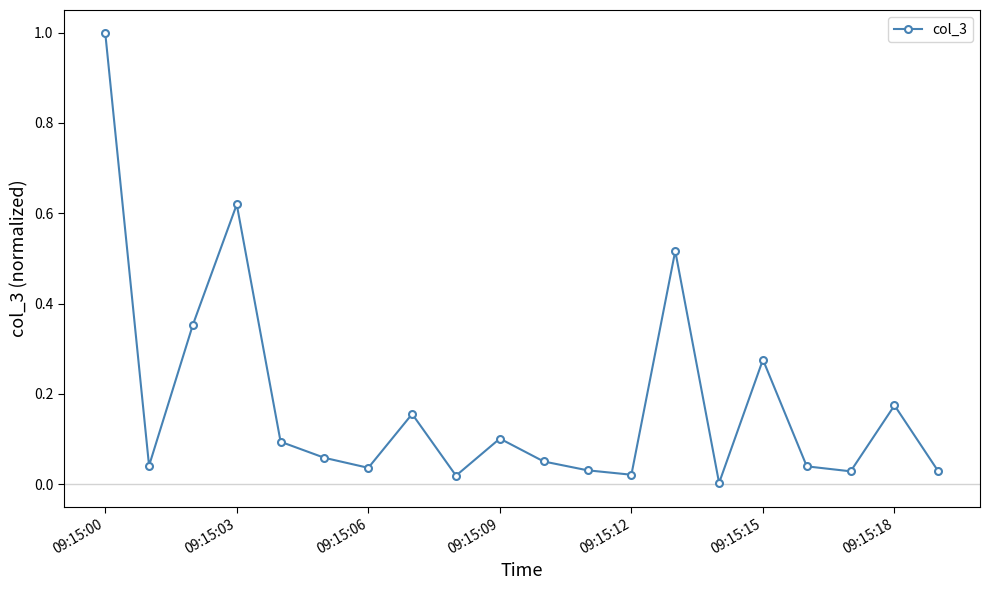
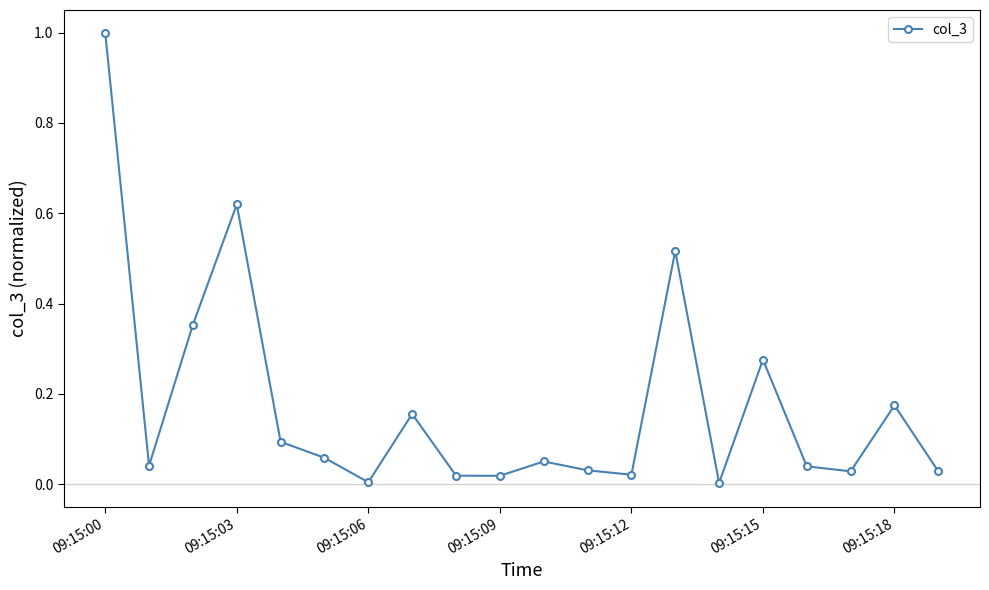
09:15:06: 0.04 -> 0.00
09:15:09: 0.10 -> 0.02
